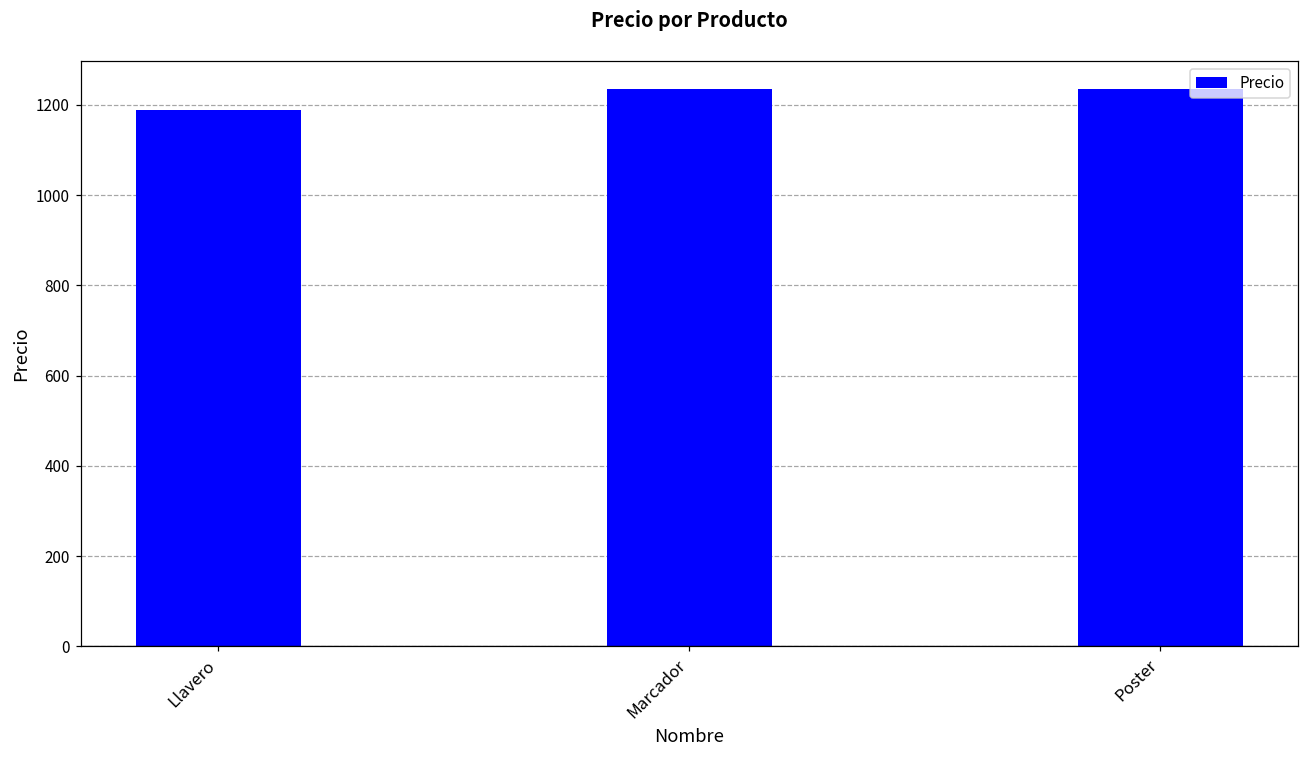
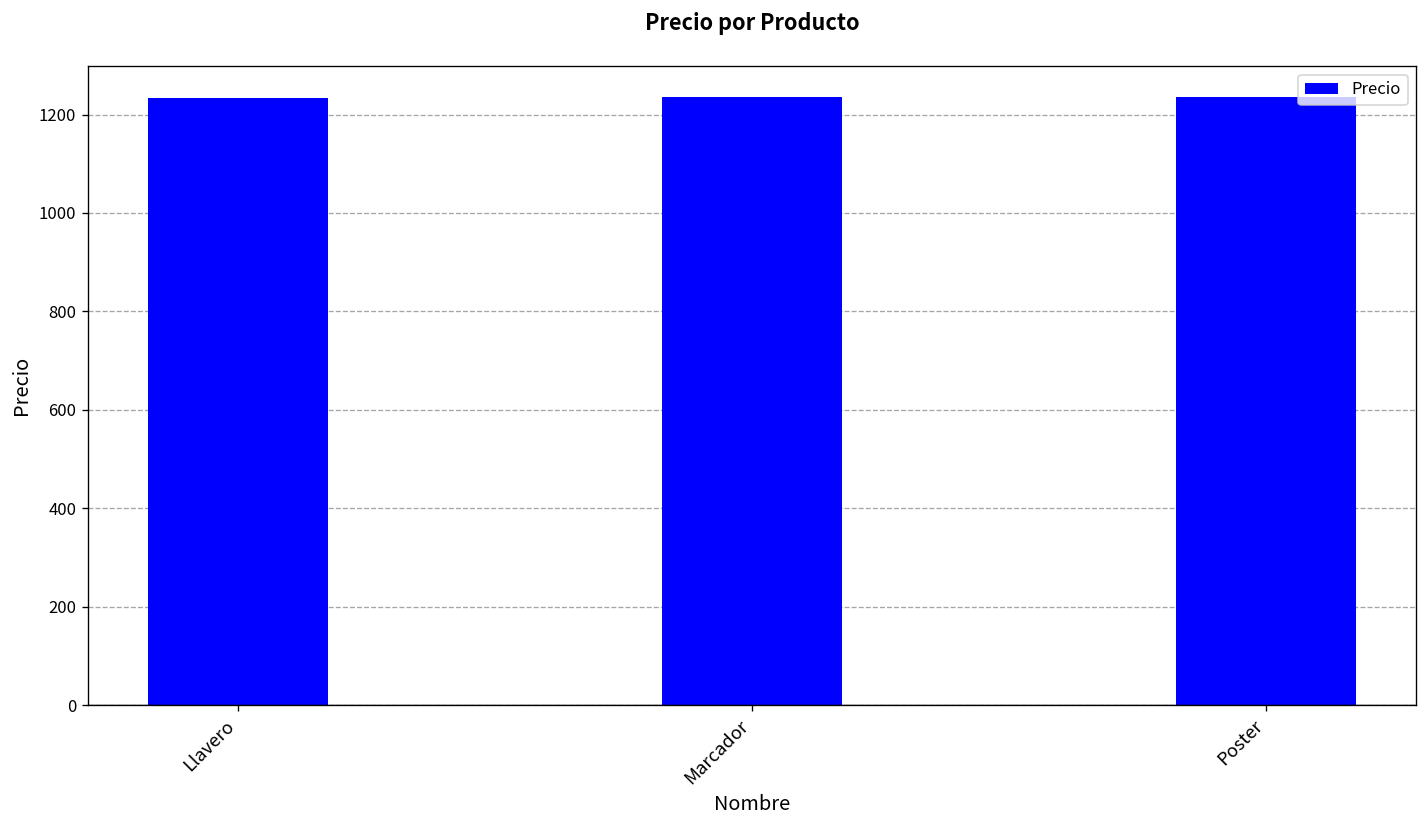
Llavero: 1190 -> 1230
